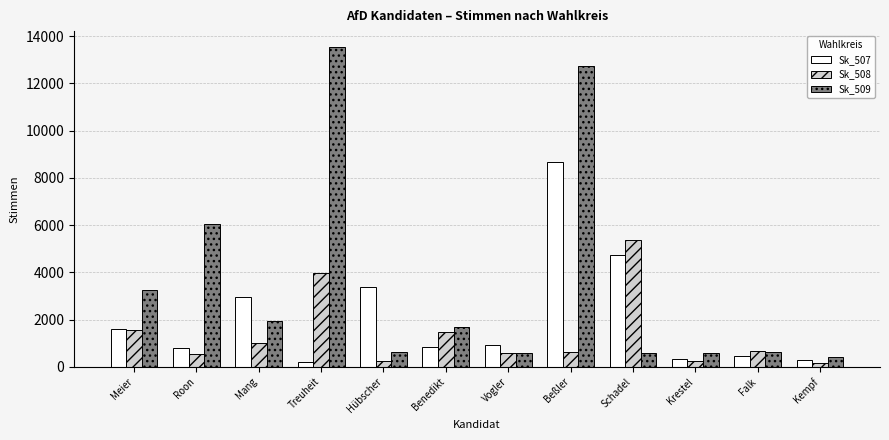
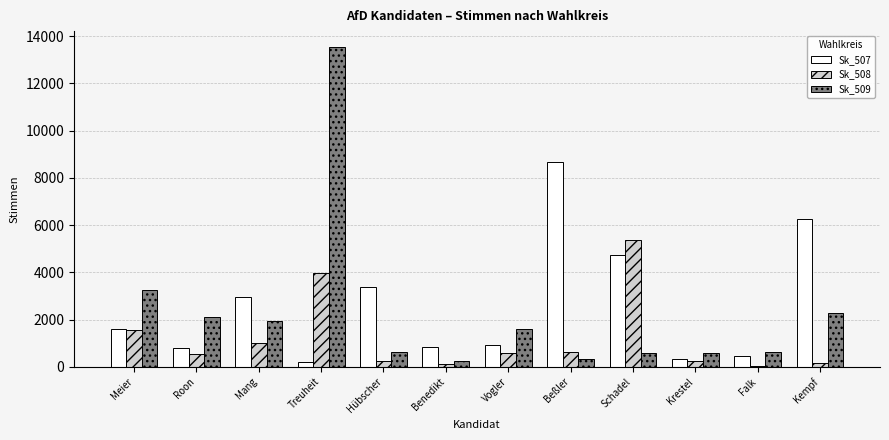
Sk_509, Roon: 6000 -> 2100
Sk_508, Benedikt: 1500 -> 100
Sk_509, Benedikt: 1700 -> 300
Sk_509, Vogler: 600 -> 1600
Sk_509, Beßler: 12700 -> 300
Sk_508, Falk: 700 -> 0
Sk_507, Kempf: 300 -> 6300
Sk_509, Kempf: 400 -> 2300
